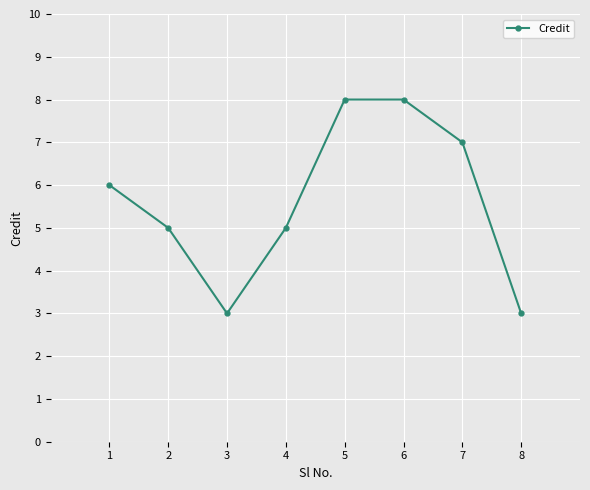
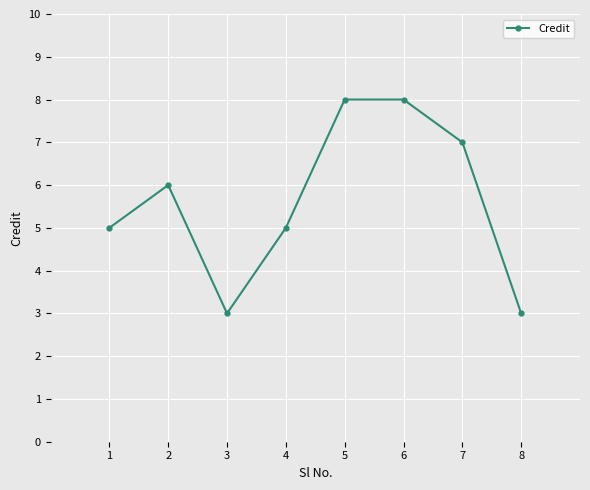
1: 6 -> 5
2: 5 -> 6
